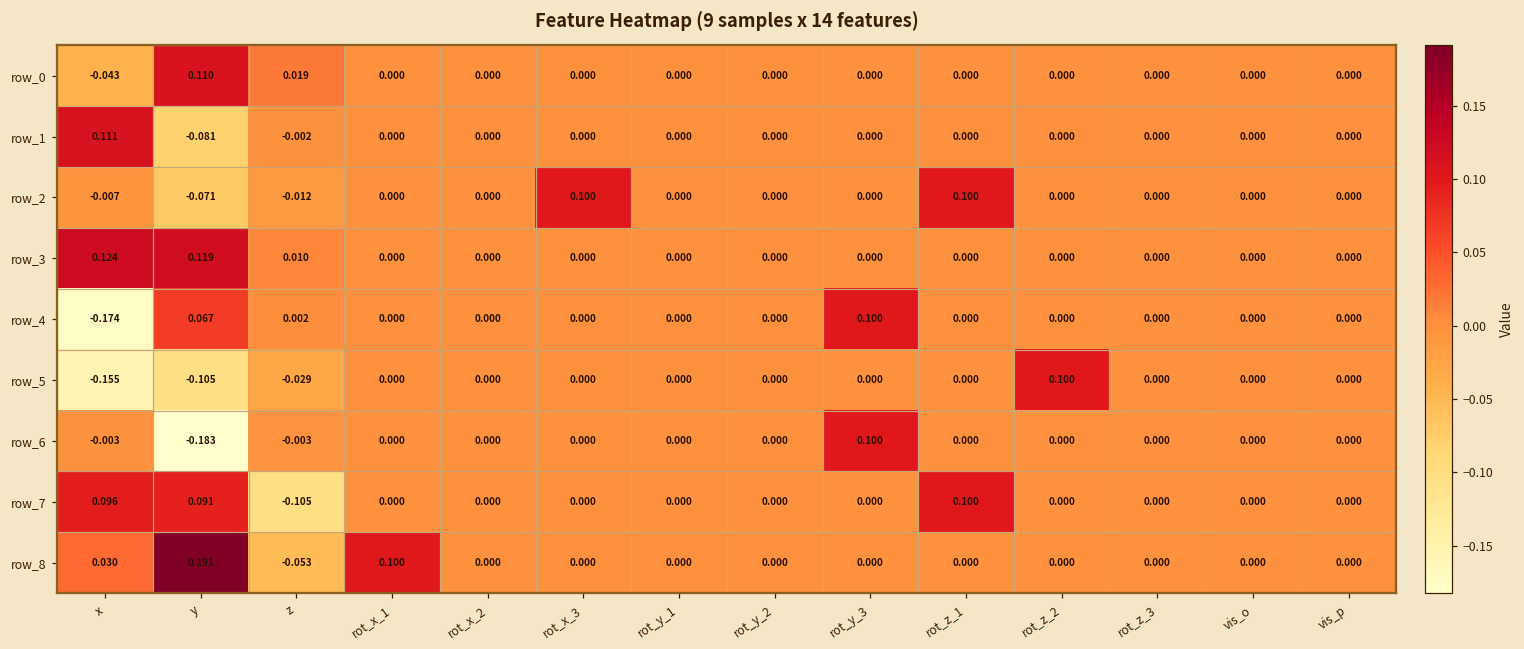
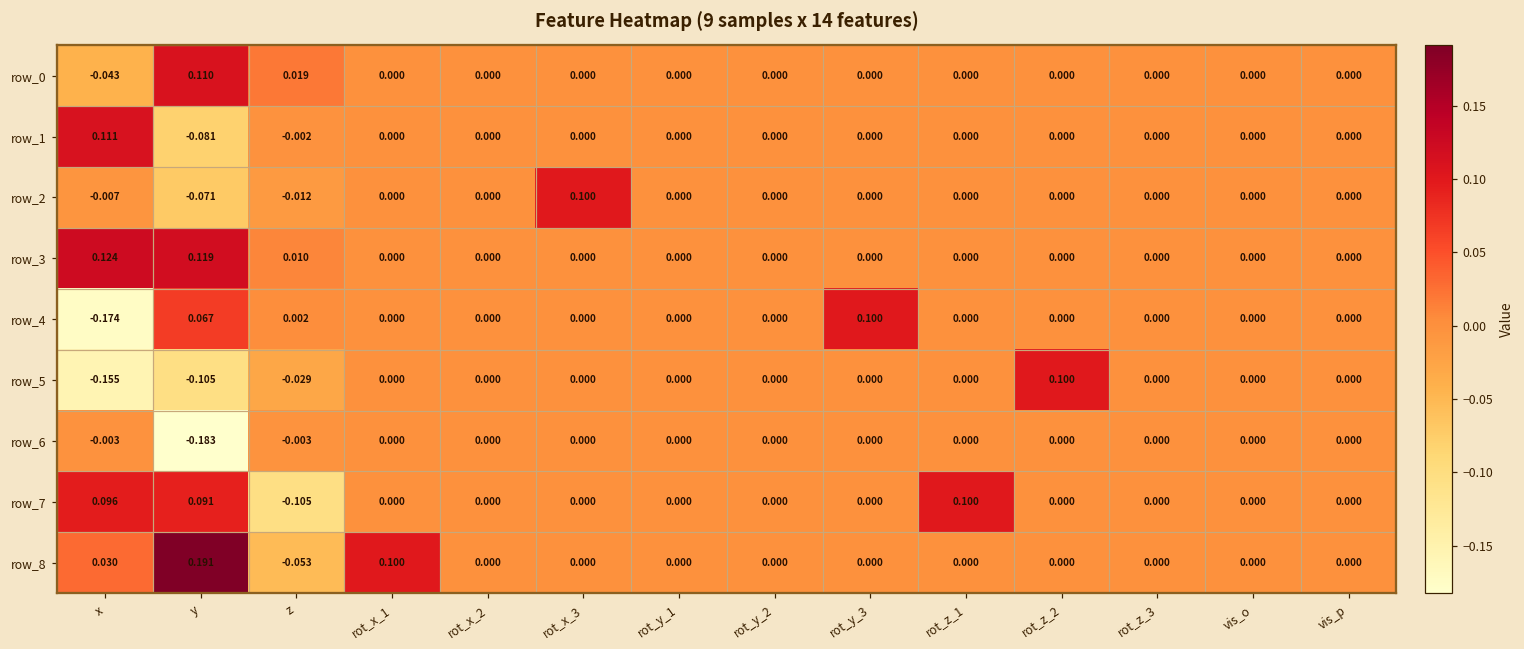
row_2, rot_z_1: 0.100 -> 0.000
row_6, rot_y_3: 0.100 -> 0.000
